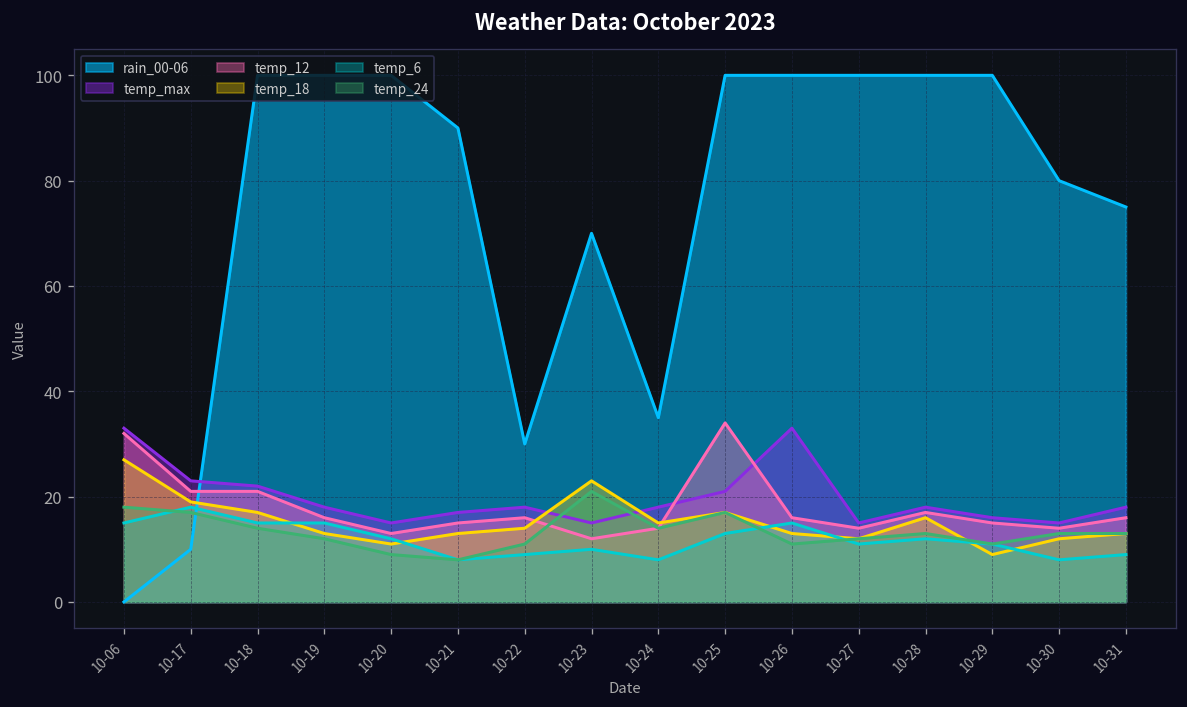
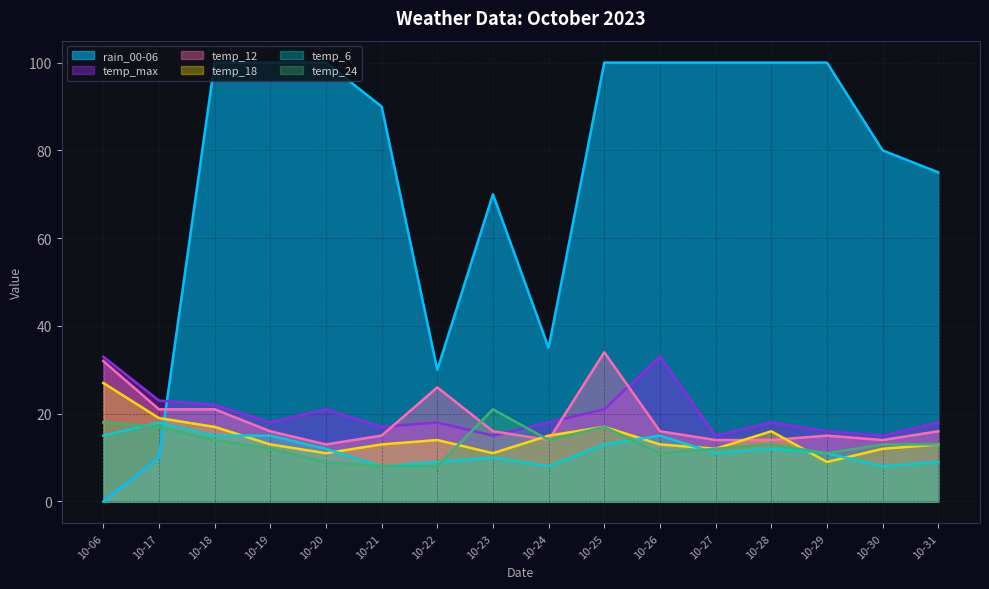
temp_max, 10-20: 15 -> 21
temp_12, 10-22: 16 -> 26
temp_24, 10-22: 11 -> 8
temp_12, 10-23: 12 -> 16
temp_18, 10-23: 23 -> 11
temp_12, 10-28: 17 -> 14
